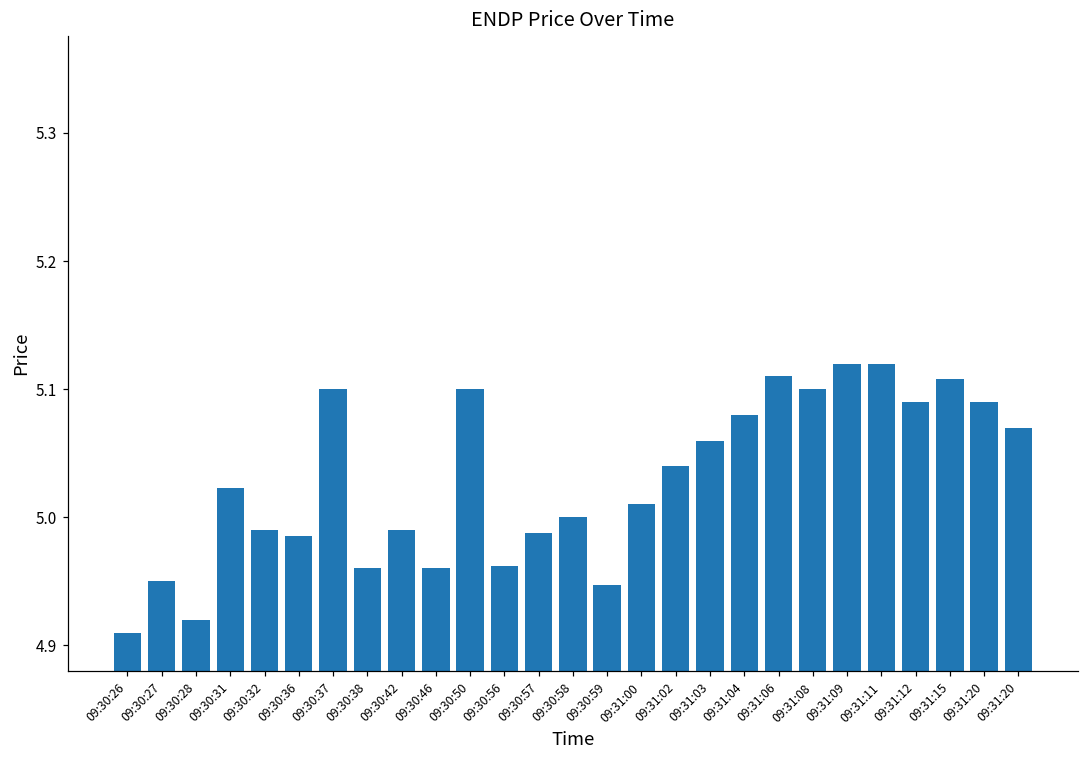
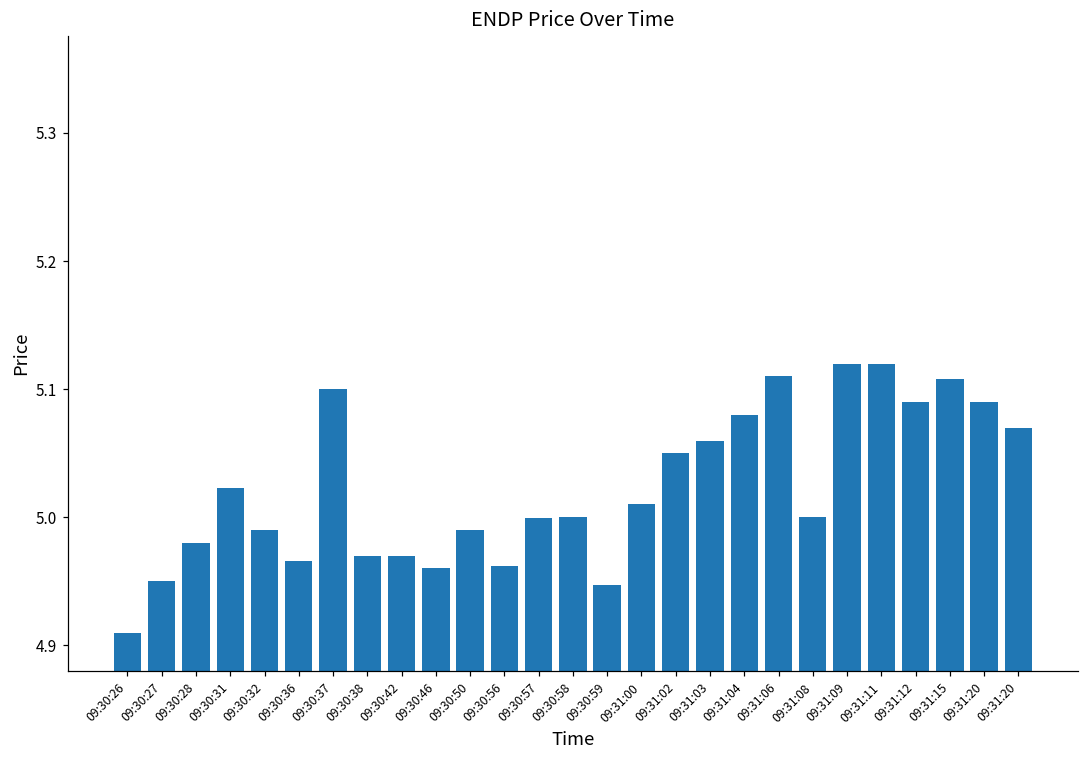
09:30:28: 4.92 -> 4.98
09:30:36: 4.985 -> 4.966
09:30:38: 4.96 -> 4.97
09:30:42: 4.99 -> 4.97
09:30:50: 5.10 -> 4.99
09:30:57: 4.988 -> 4.999
09:31:02: 5.04 -> 5.05
09:31:08: 5.1 -> 5.0
